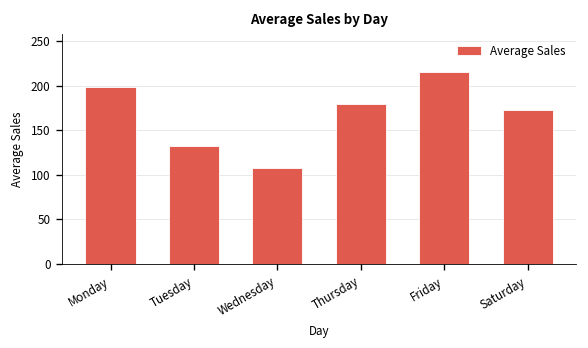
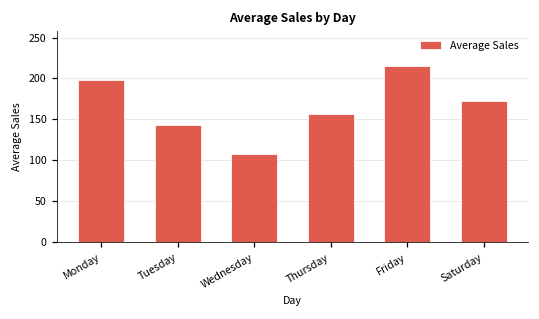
Tuesday: 130 -> 140
Thursday: 180 -> 160
